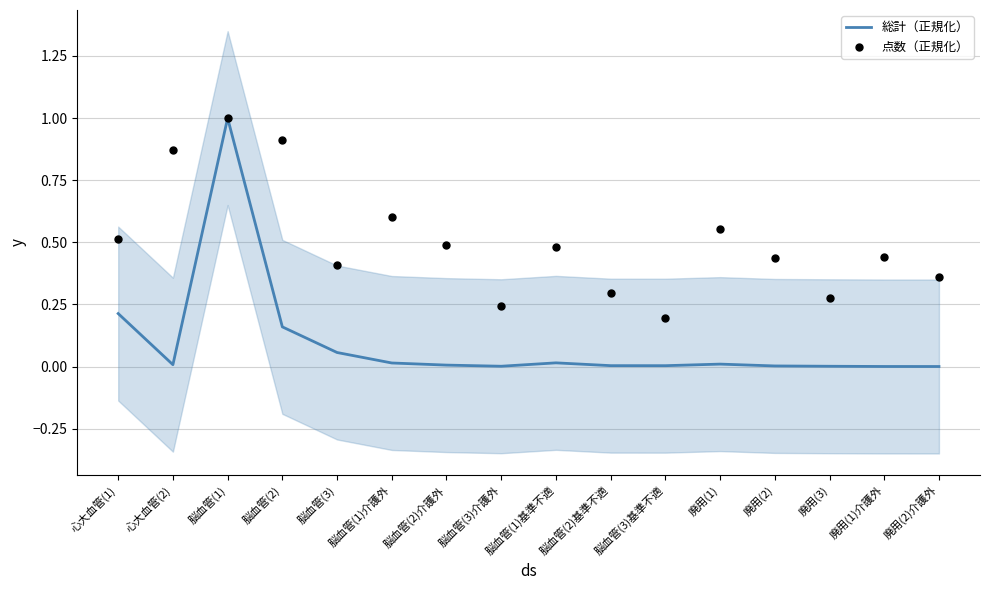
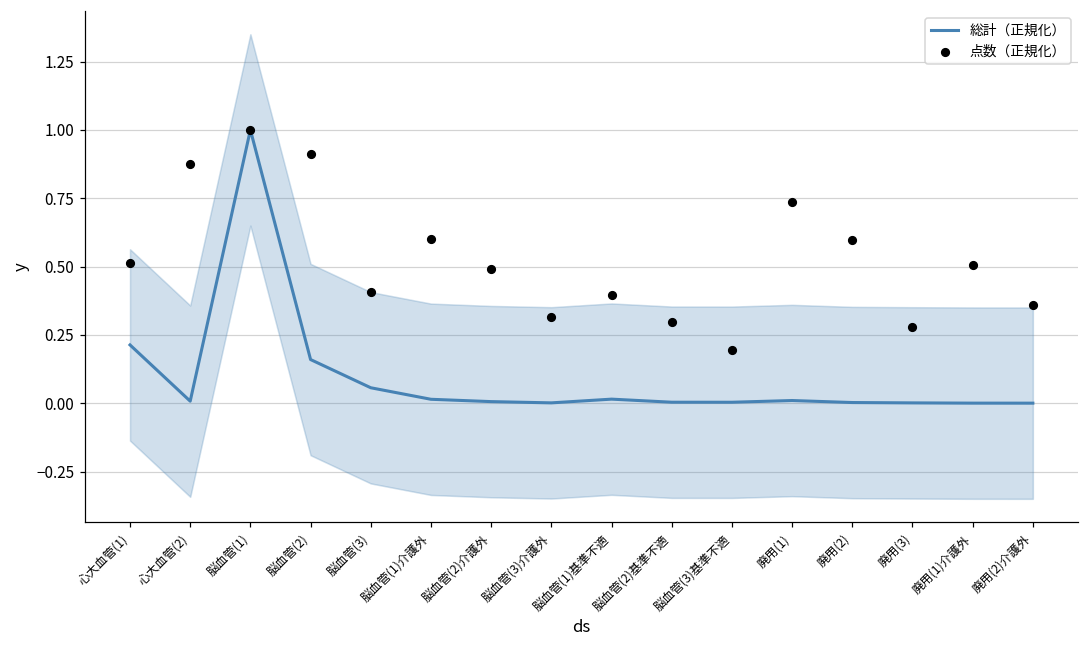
点数（正規化）, 脳血管(3)介護外: 0.24 -> 0.31
点数（正規化）, 脳血管(1)基準不適: 0.48 -> 0.40
点数（正規化）, 廃用(1): 0.56 -> 0.73
点数（正規化）, 廃用(2): 0.44 -> 0.60
点数（正規化）, 廃用(1)介護外: 0.44 -> 0.51
